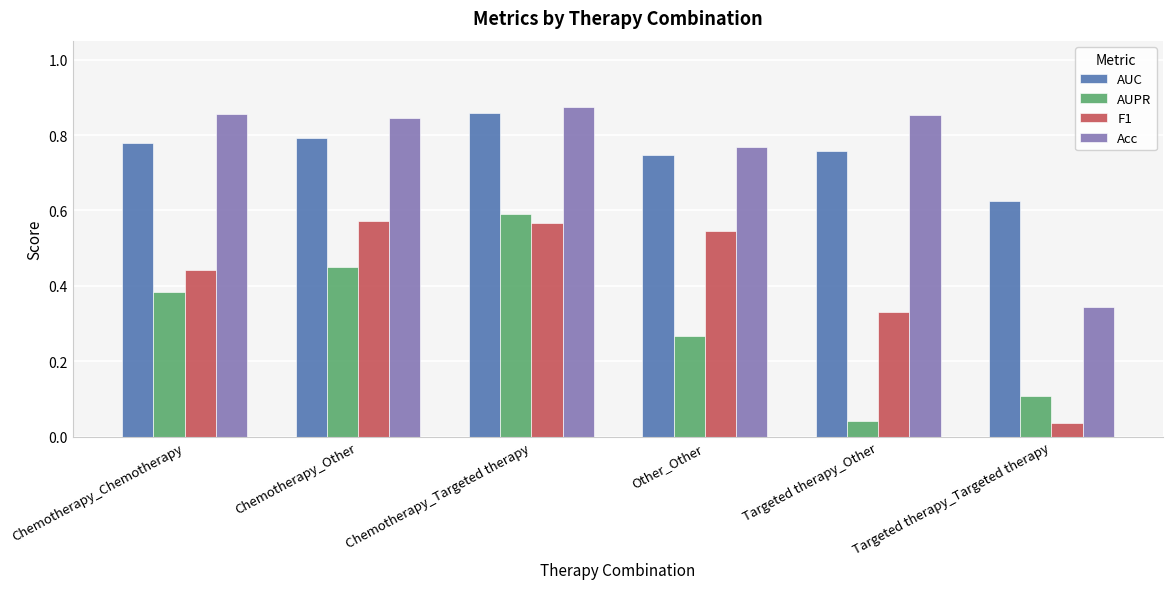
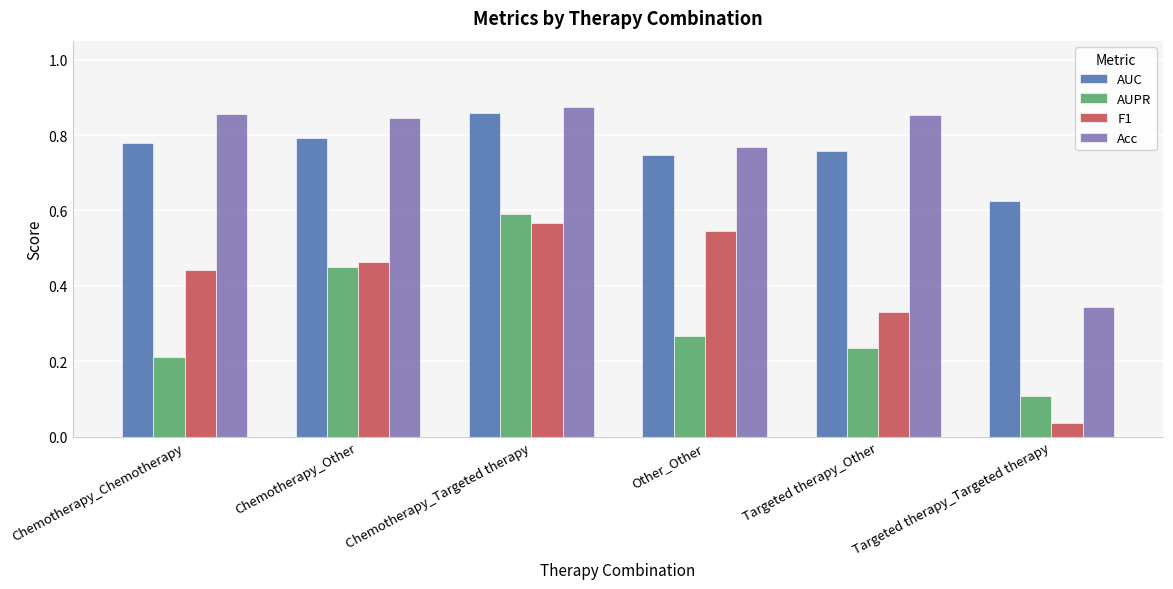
AUPR, Chemotherapy_Chemotherapy: 0.38 -> 0.21
F1, Chemotherapy_Other: 0.57 -> 0.46
AUPR, Targeted therapy_Other: 0.04 -> 0.23
